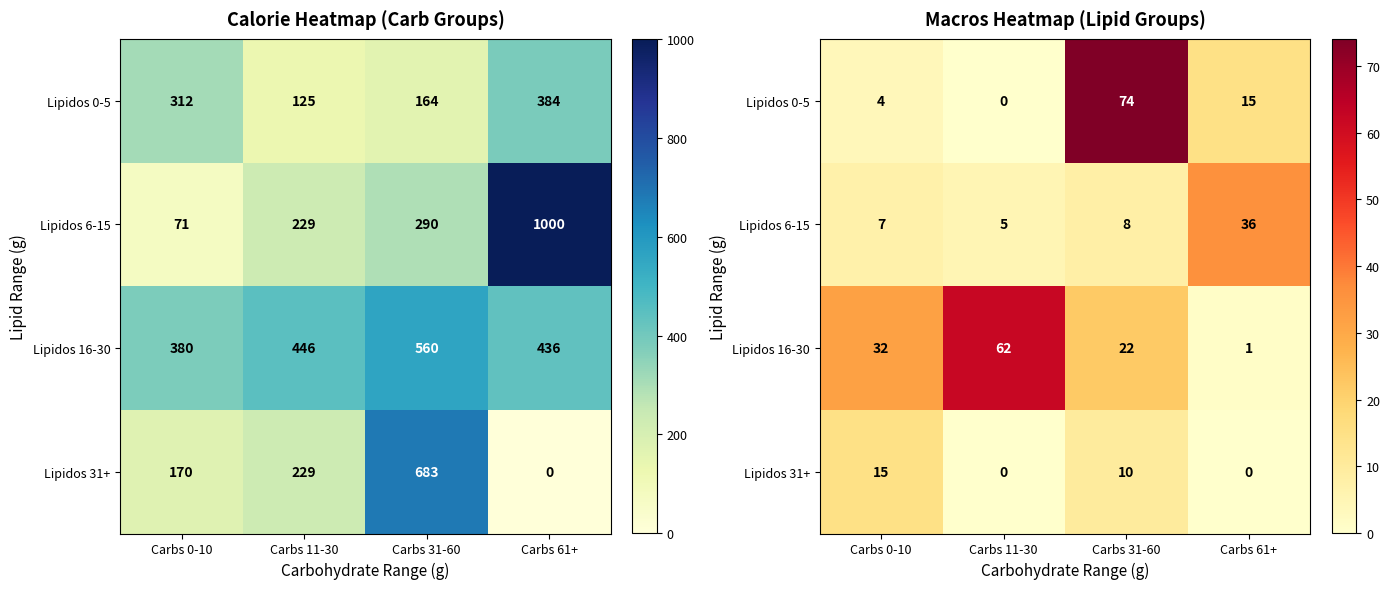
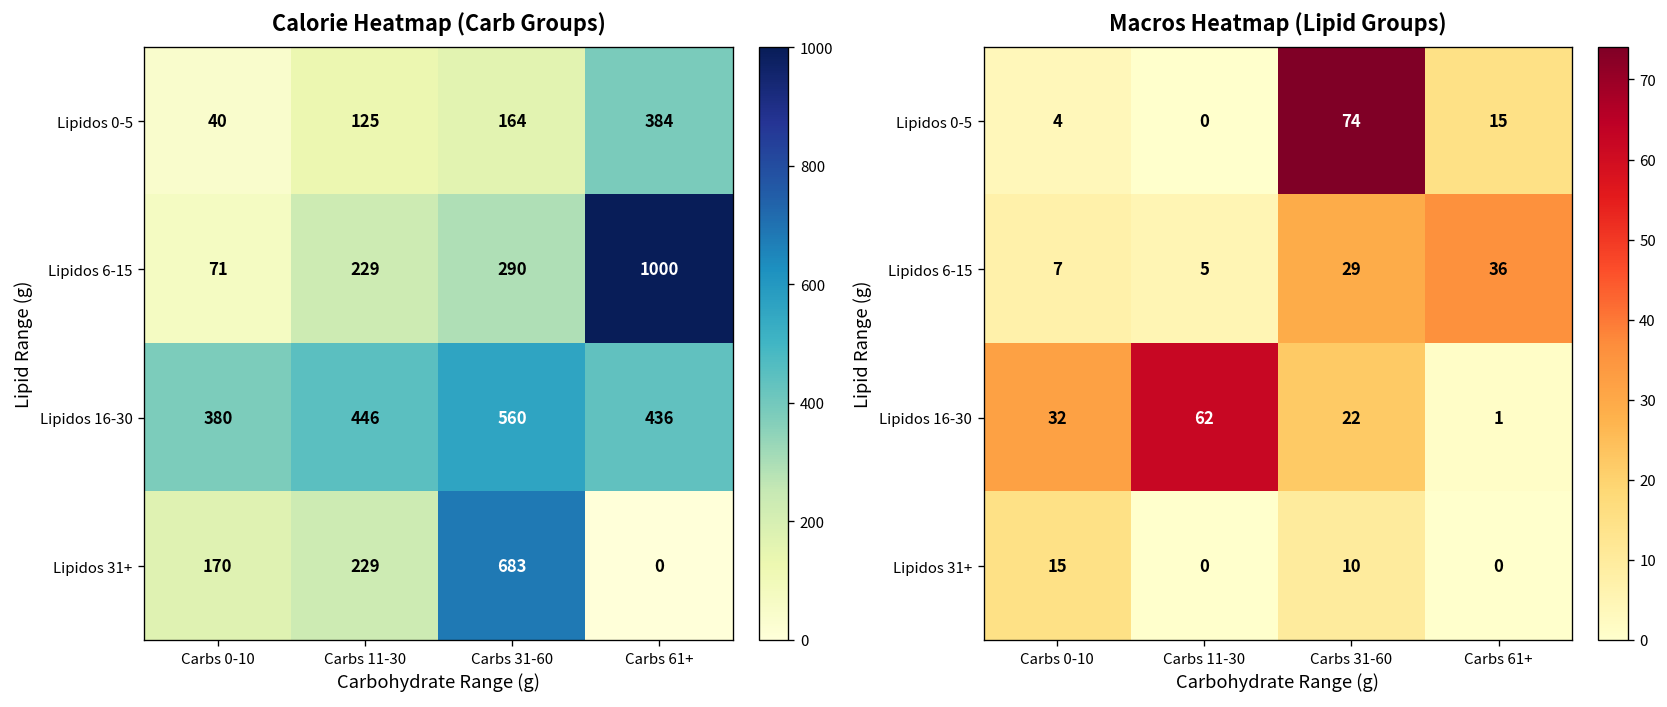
Calorie Heatmap (Carb Groups), Lipidos 0-5, Carbs 0-10: 312 -> 40
Macros Heatmap (Lipid Groups), Lipidos 6-15, Carbs 31-60: 8 -> 29
